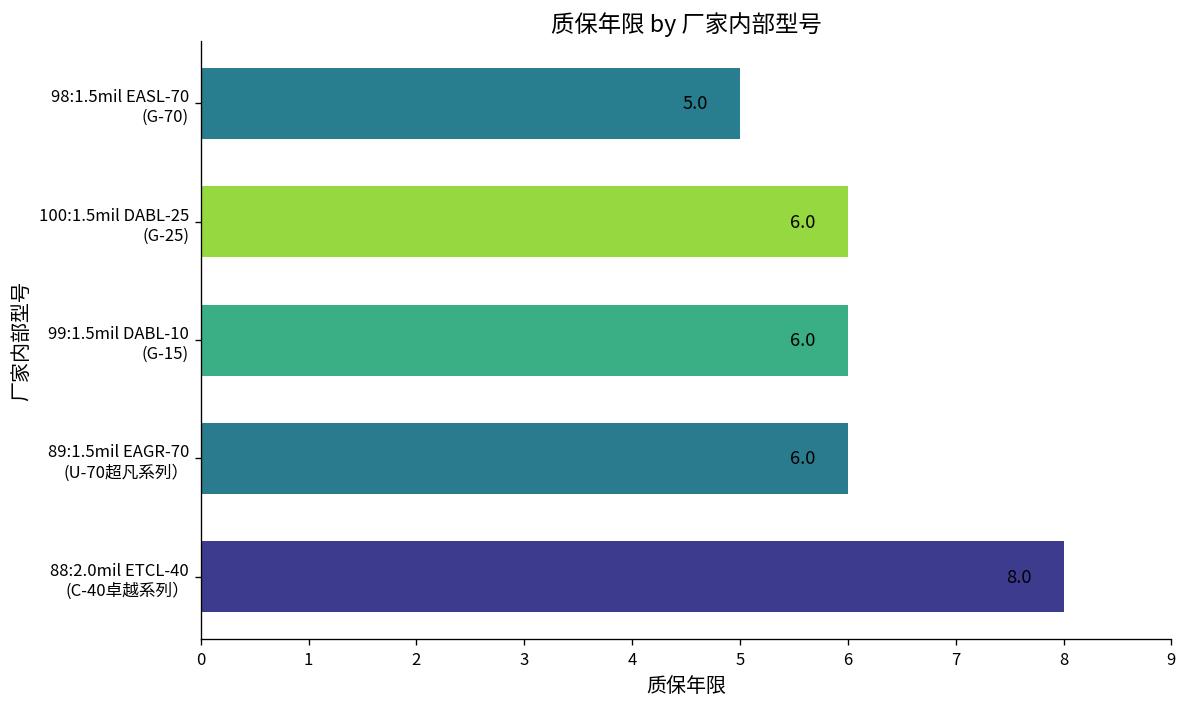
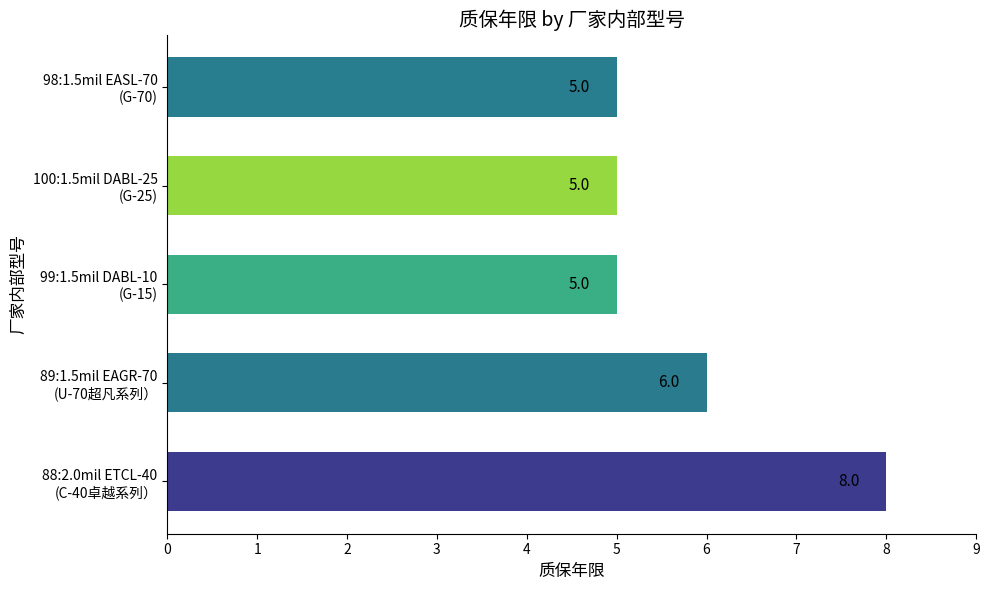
100:1.5mil DABL-25 (G-25): 6.0 -> 5.0
99:1.5mil DABL-10 (G-15): 6.0 -> 5.0
